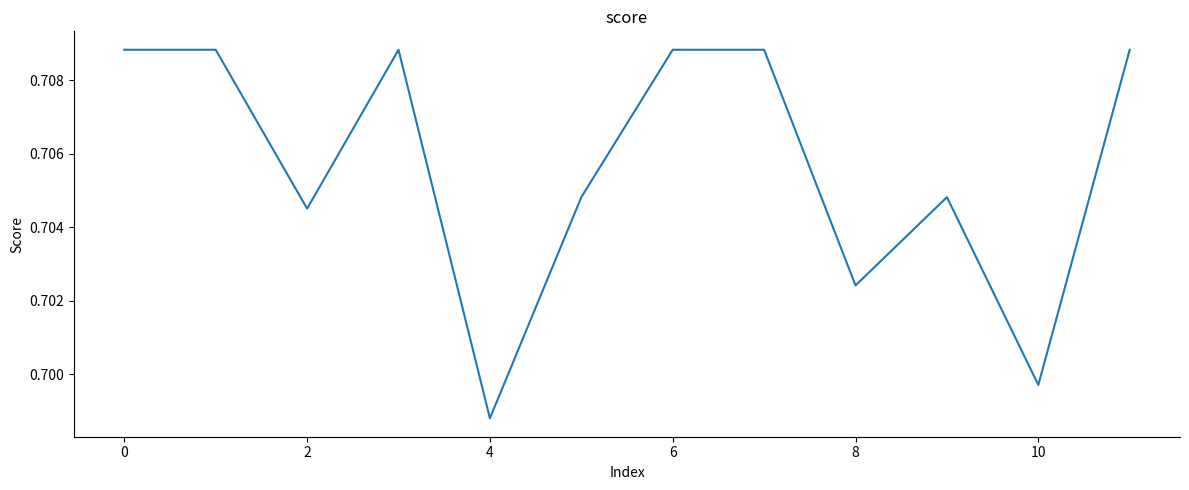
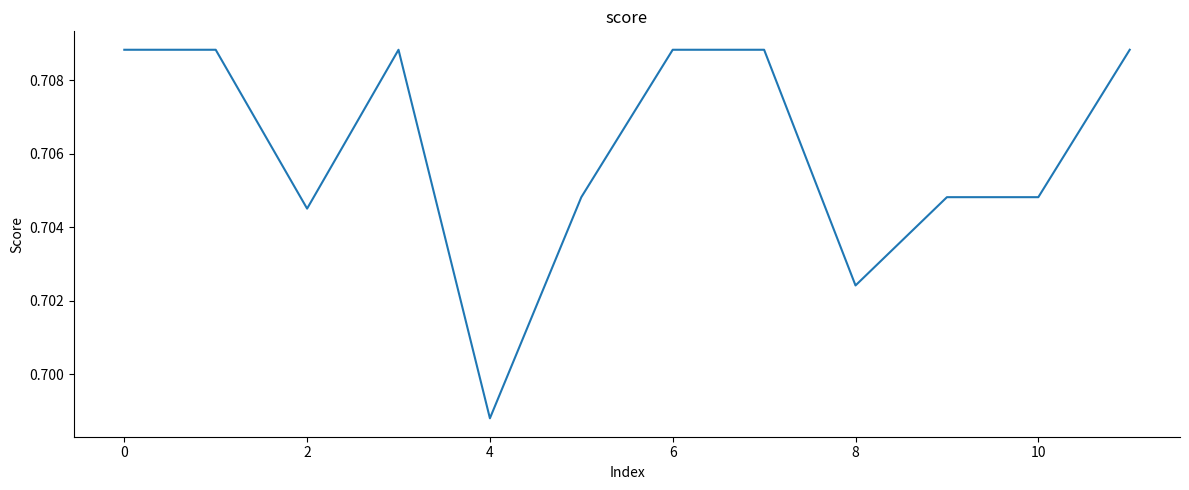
10: 0.6997 -> 0.7048
